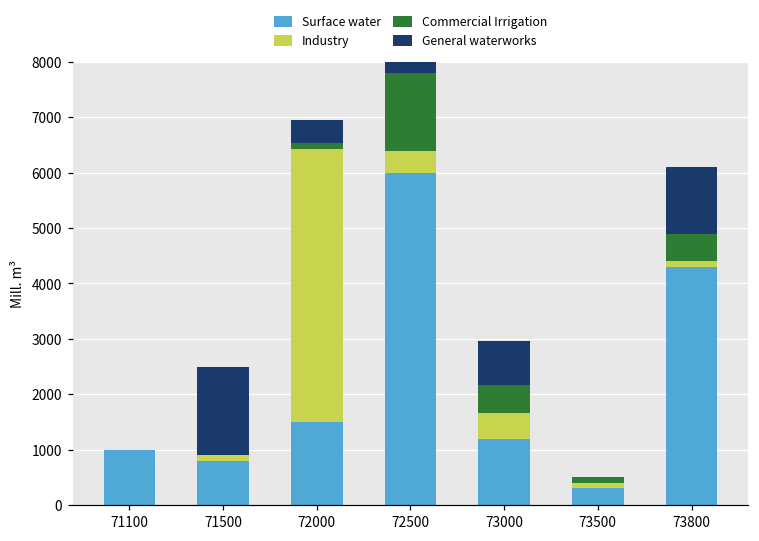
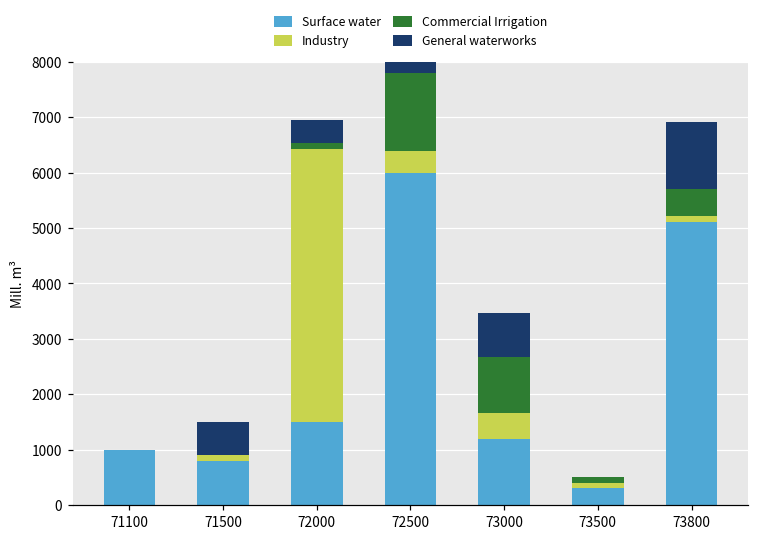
General waterworks, 71500: 1600 -> 600
Commercial Irrigation, 73000: 500 -> 1000
Surface water, 73800: 4300 -> 5100
